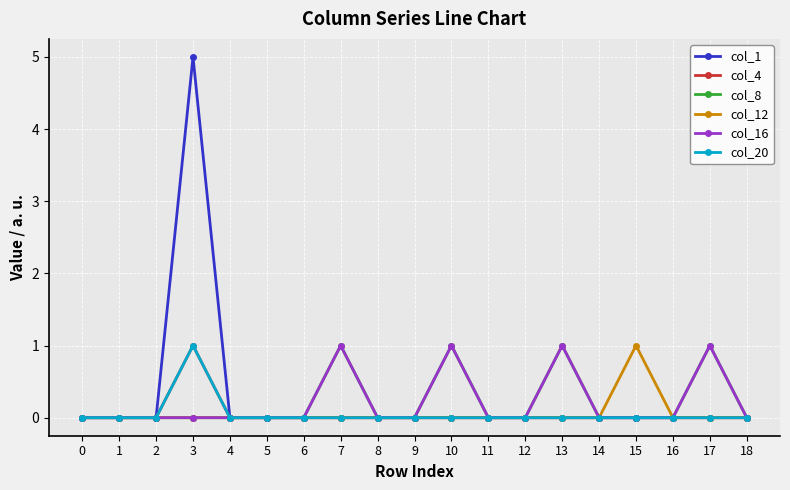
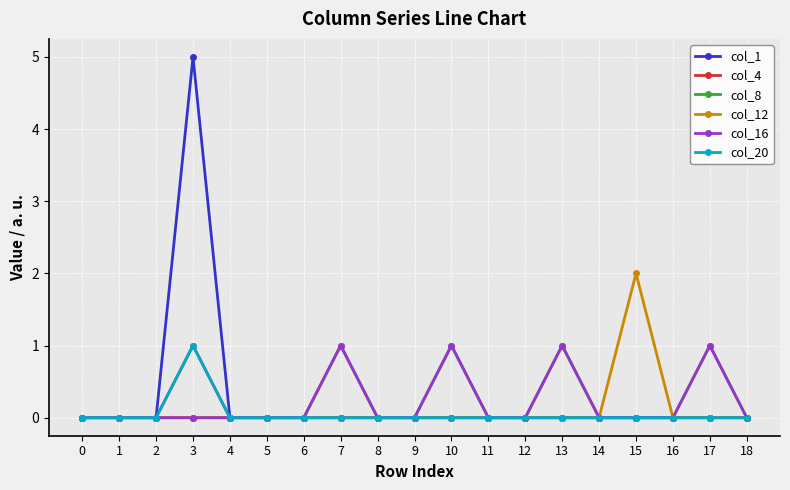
col_12, 15: 1 -> 2
